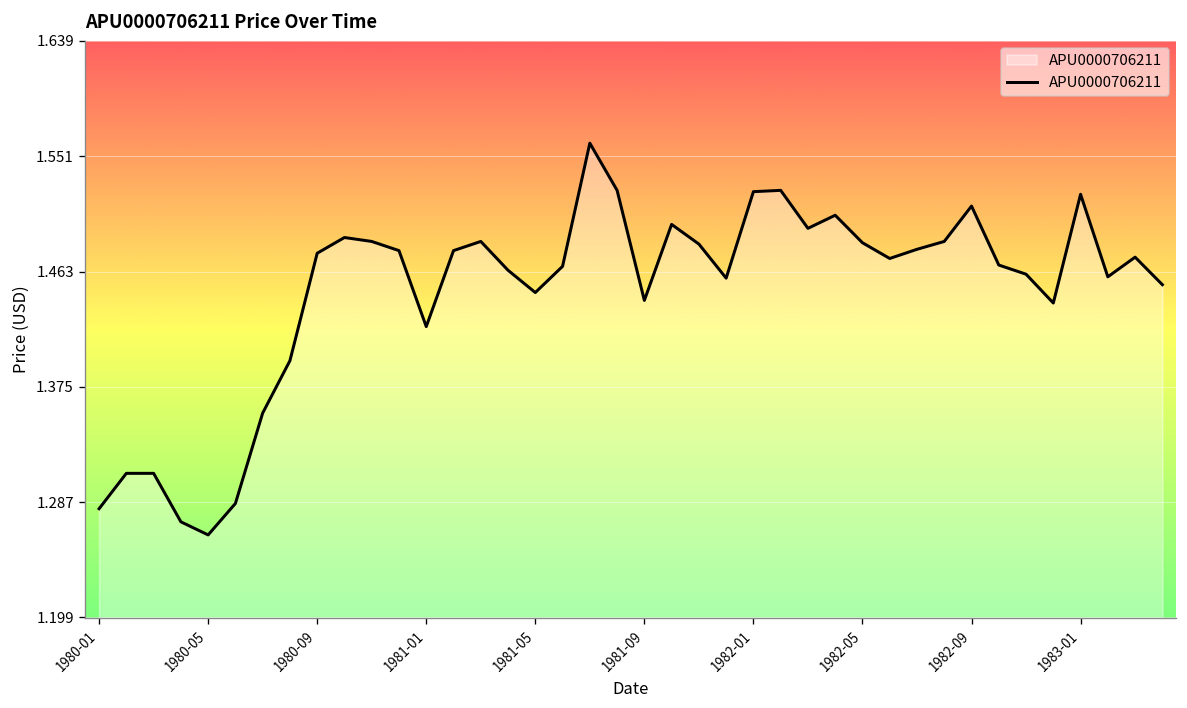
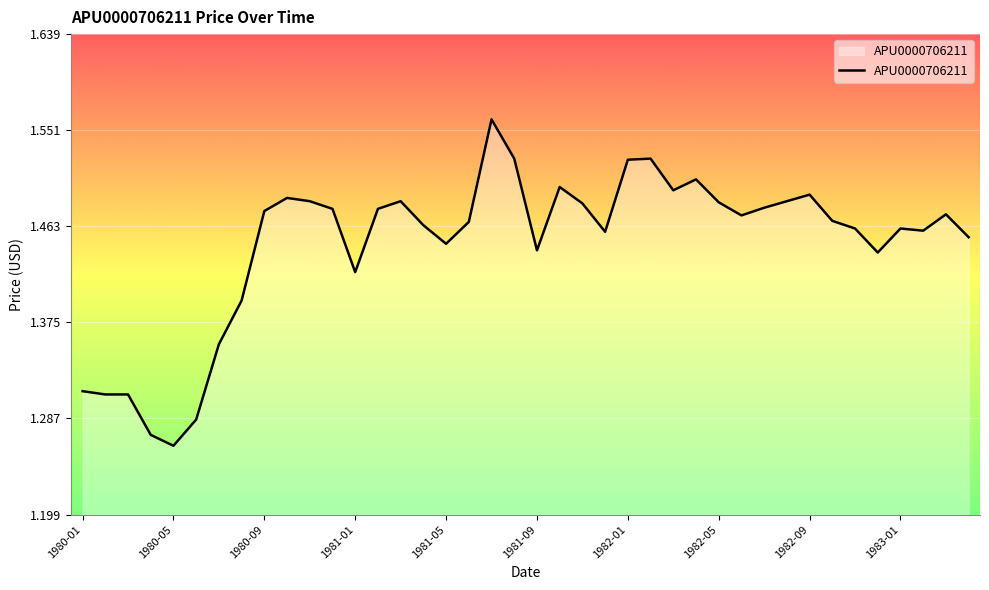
1980-01: 1.282 -> 1.312
1982-09: 1.513 -> 1.492
1983-01: 1.522 -> 1.461
